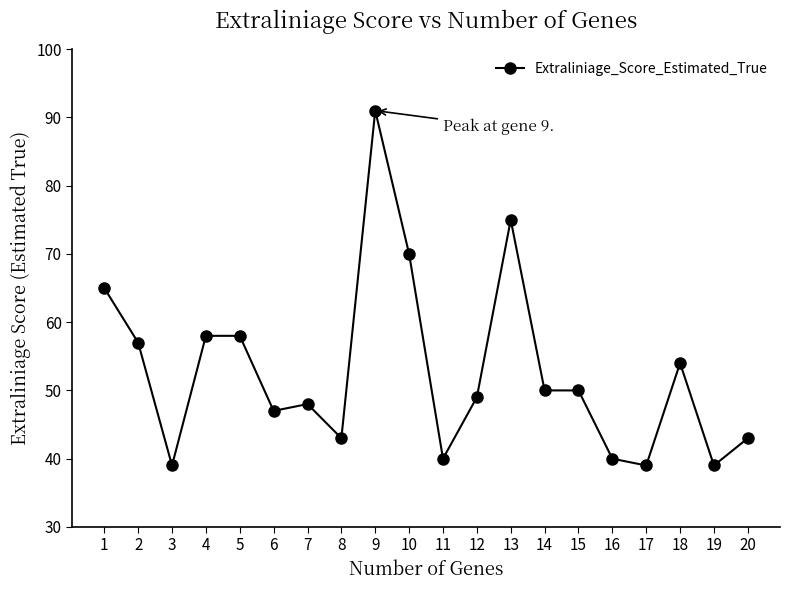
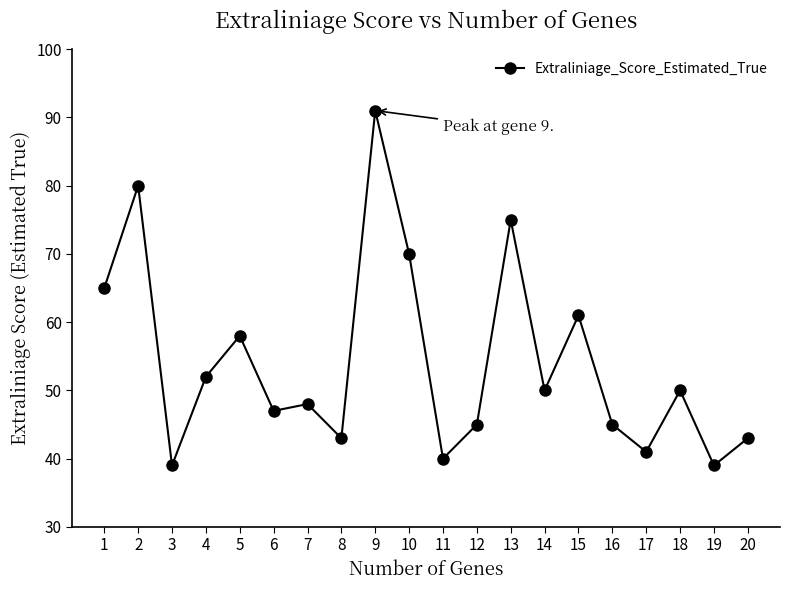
2: 57 -> 80
4: 58 -> 52
12: 49 -> 45
15: 50 -> 61
16: 40 -> 45
17: 39 -> 41
18: 54 -> 50
